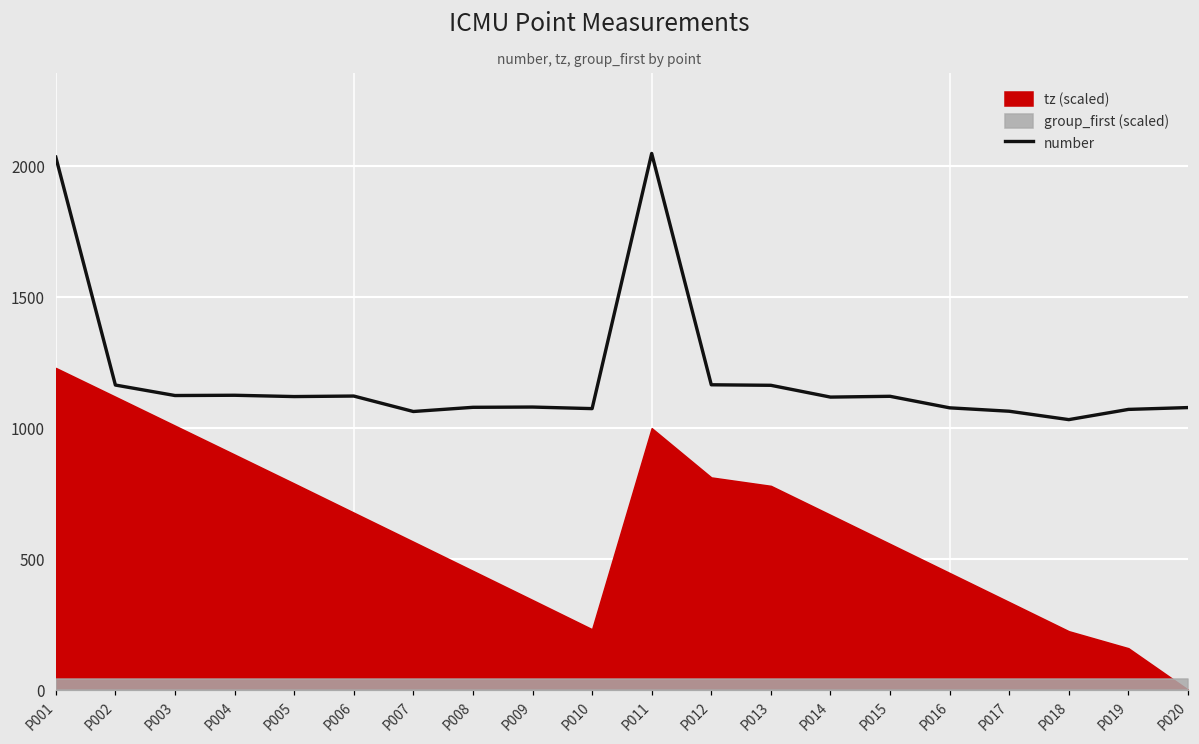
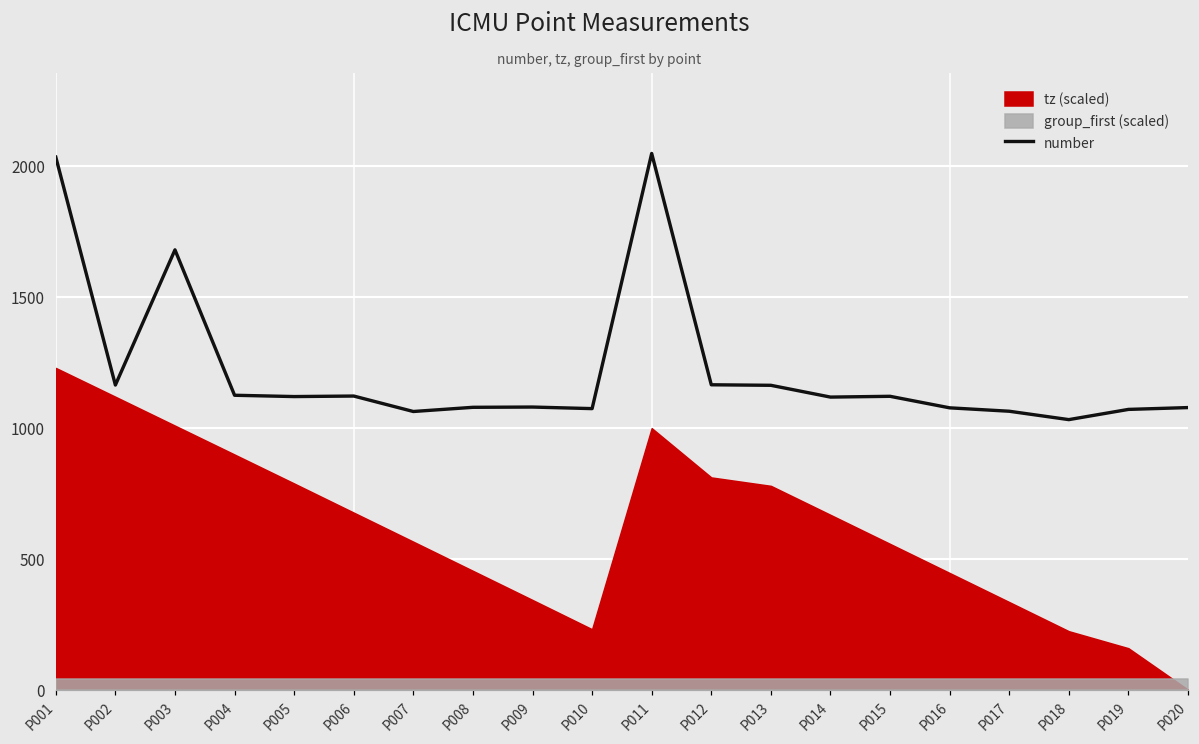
number, P003: 1120 -> 1680
